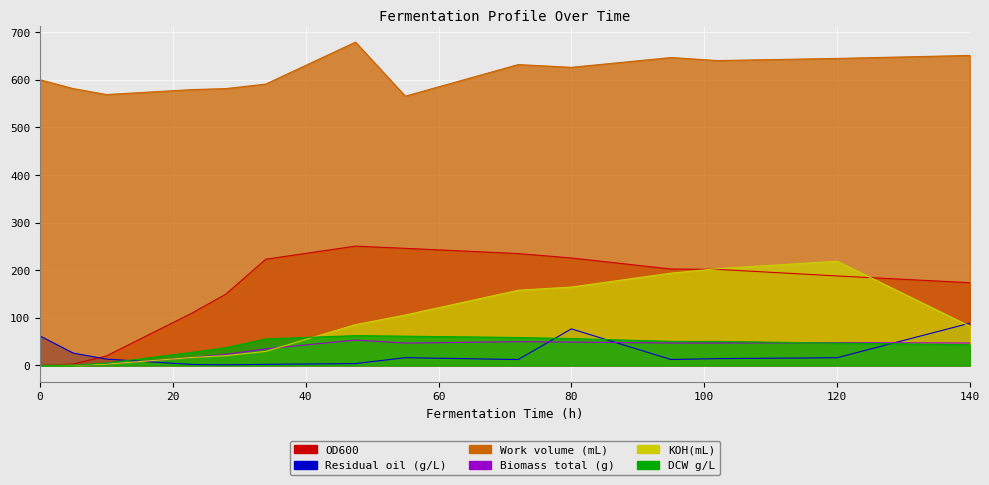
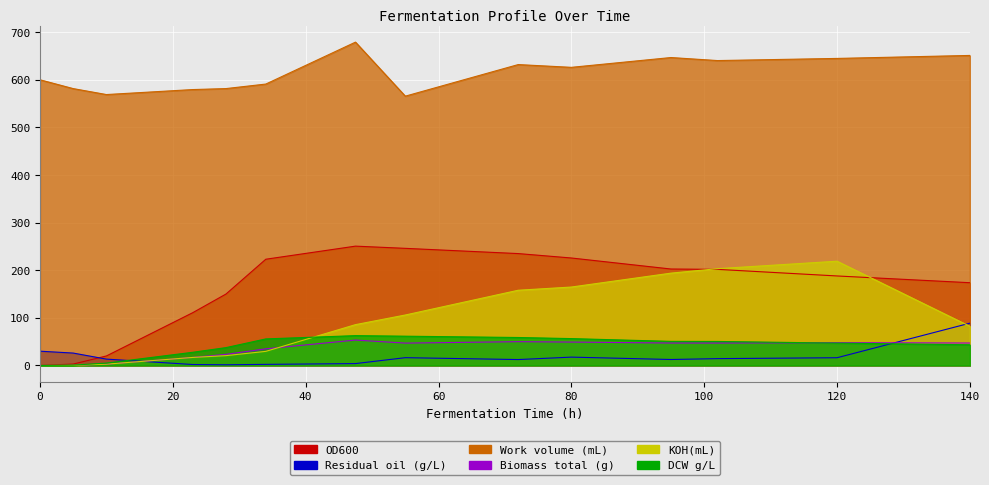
Residual oil (g/L), 0: 60 -> 30
Residual oil (g/L), 80: 80 -> 20
